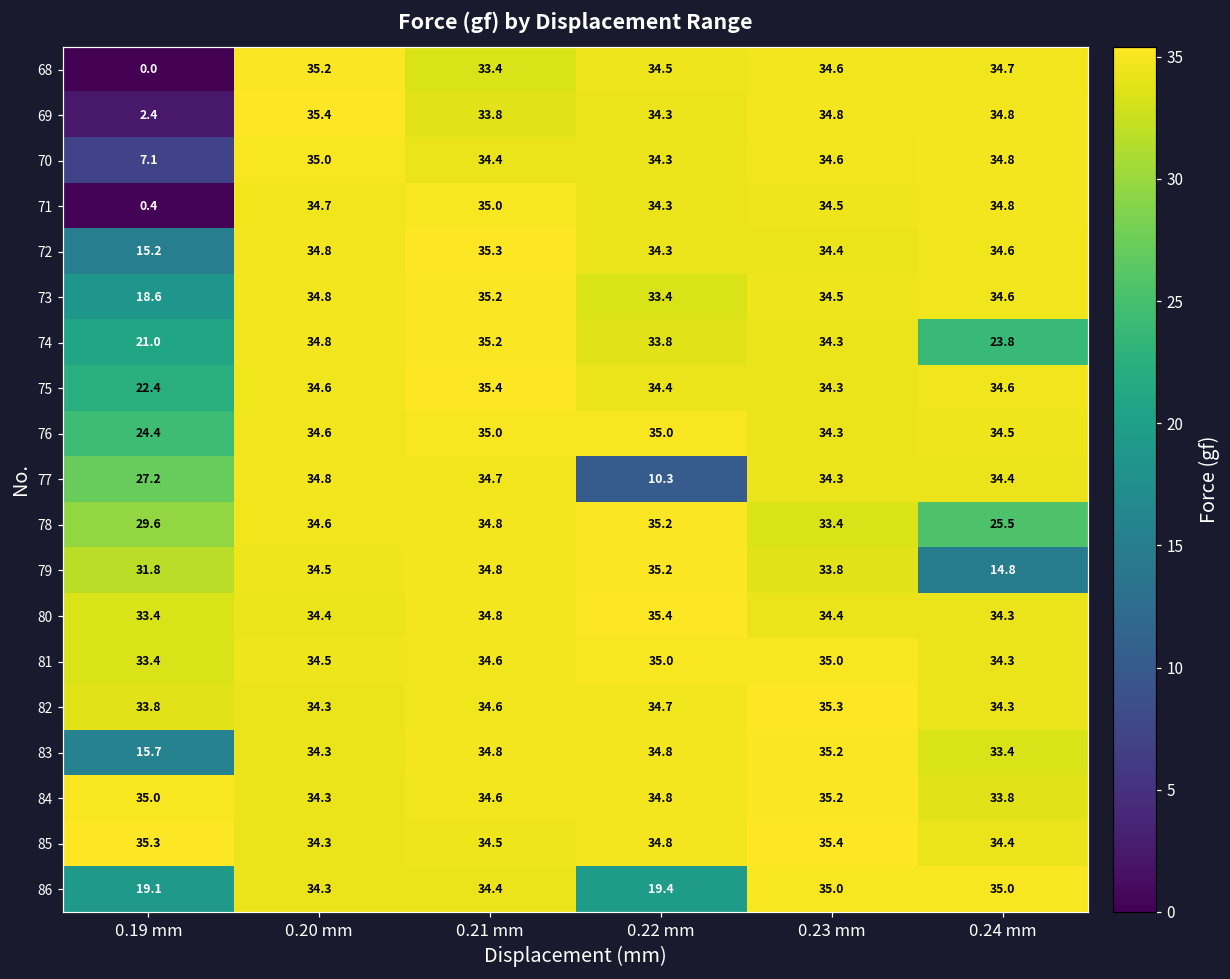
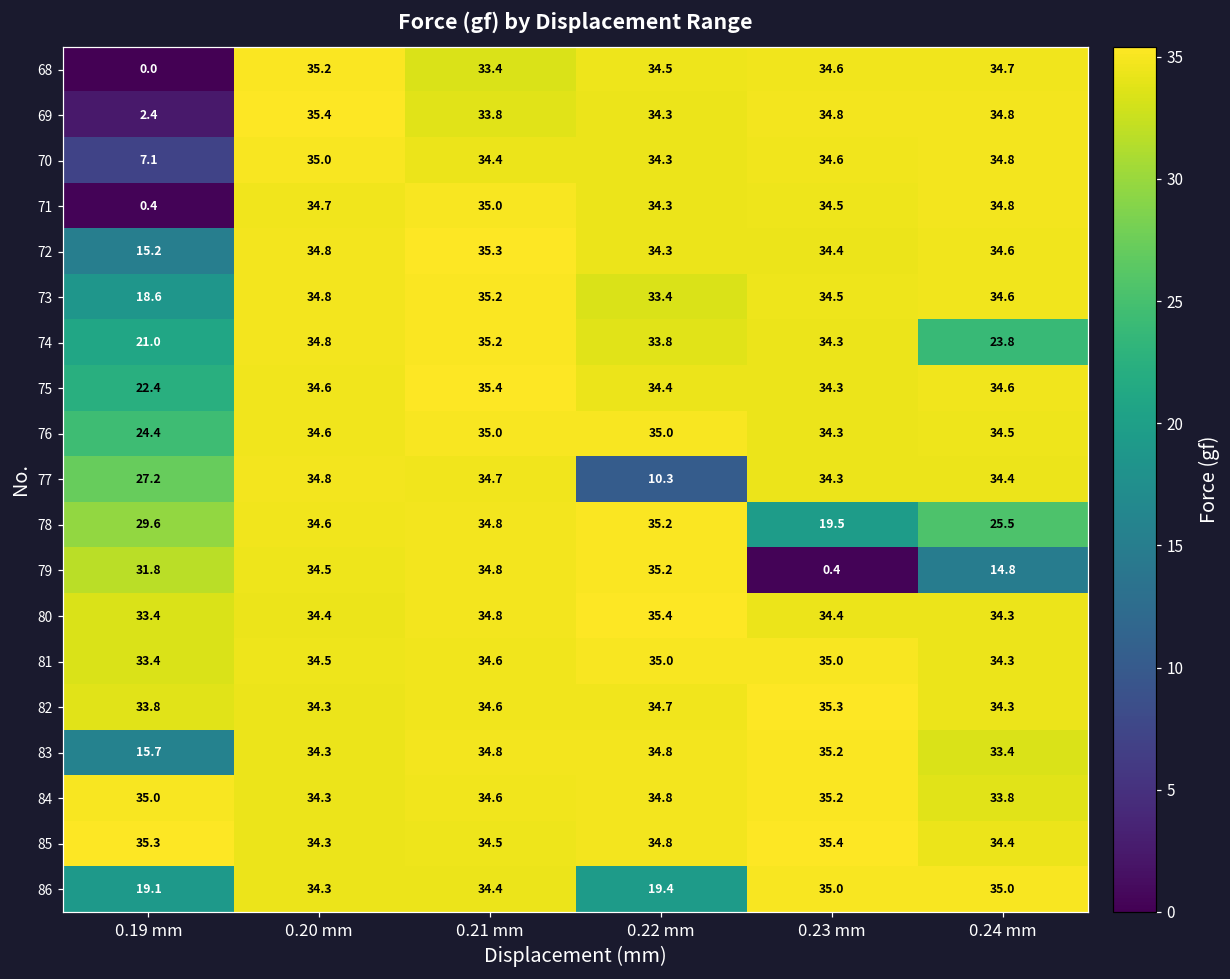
78, 0.23 mm: 33.4 -> 19.5
79, 0.23 mm: 33.8 -> 0.4
